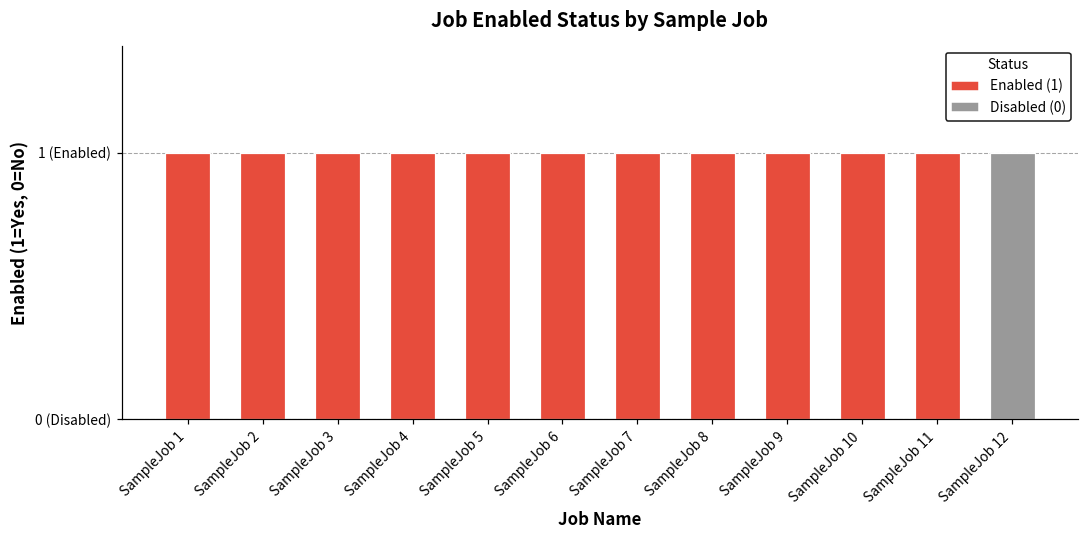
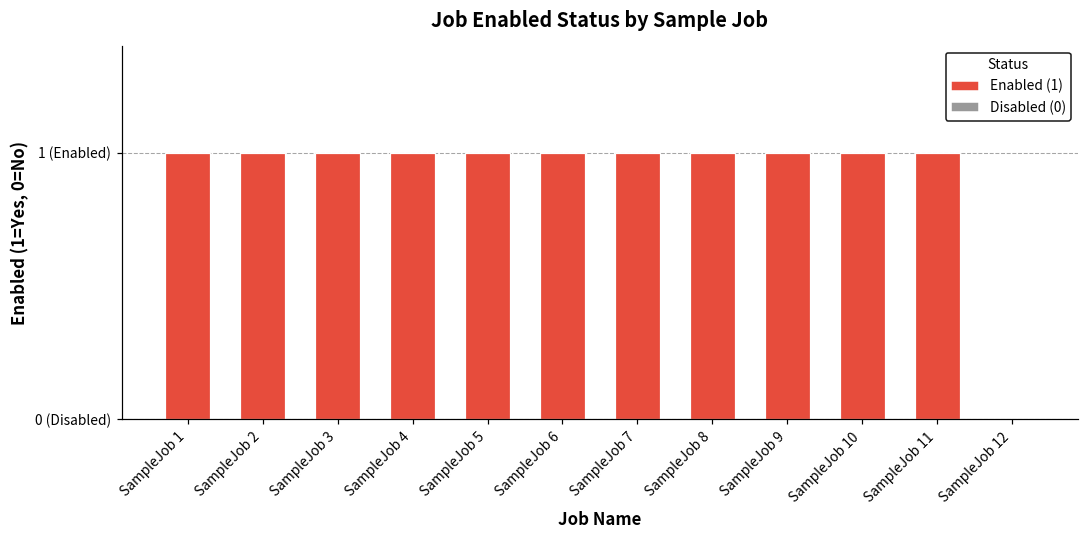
SampleJob 12: 1 (Enabled) -> 0 (Enabled)
